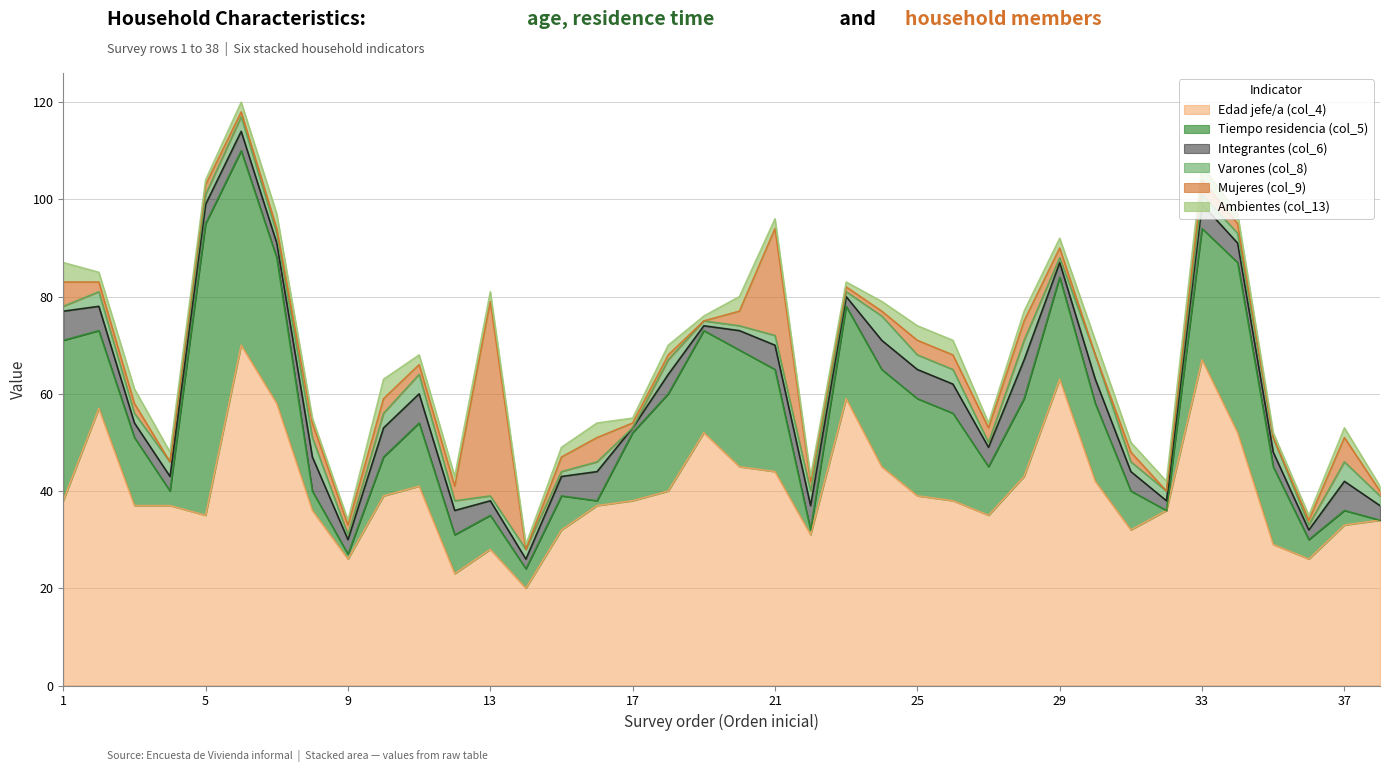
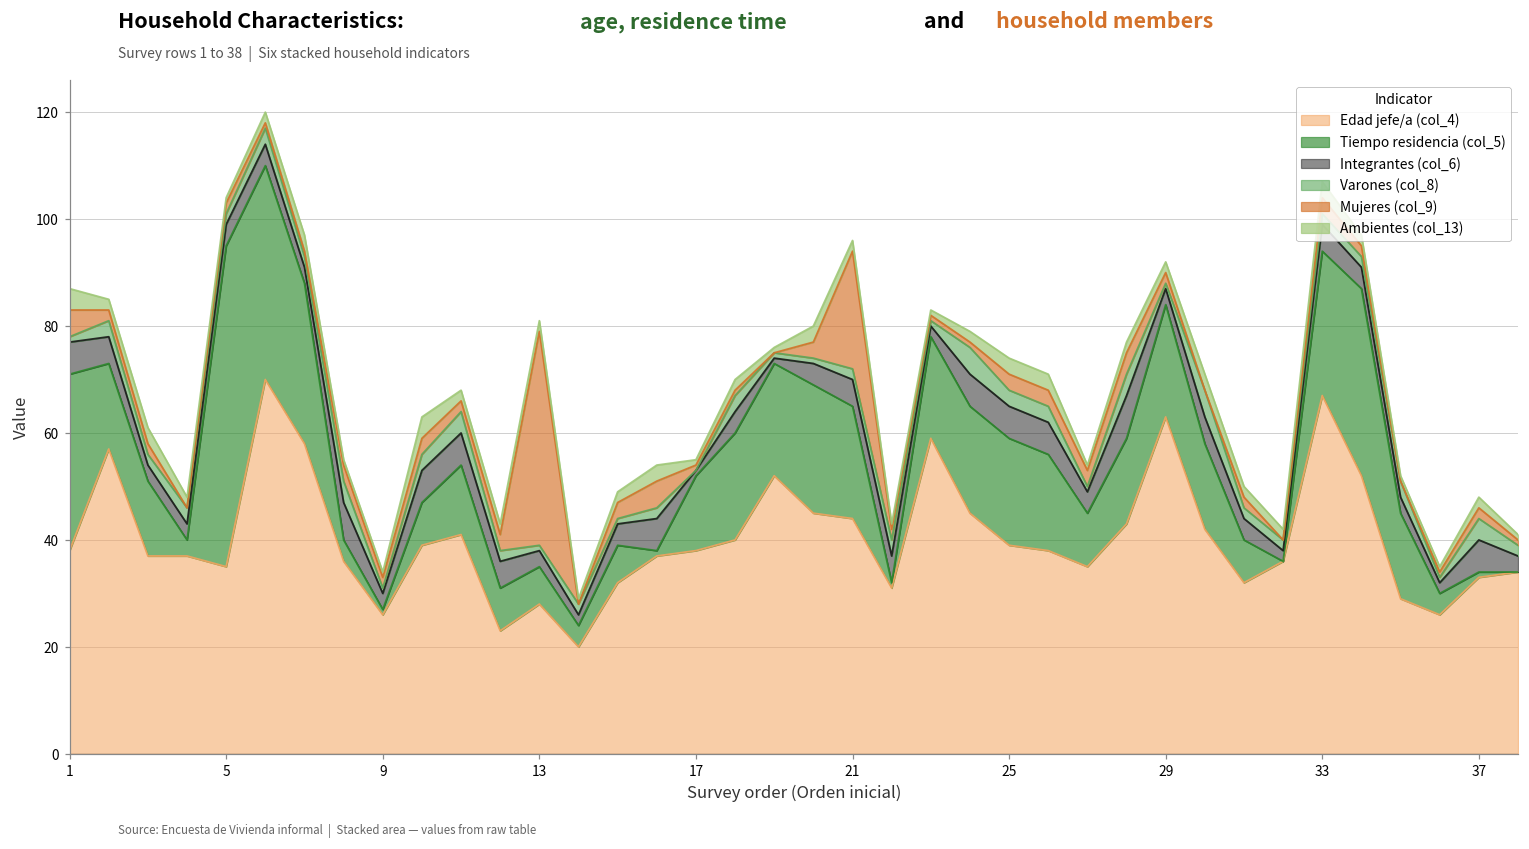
Tiempo residencia (col_5), 37: 3 -> 1
Mujeres (col_9), 37: 5 -> 2
